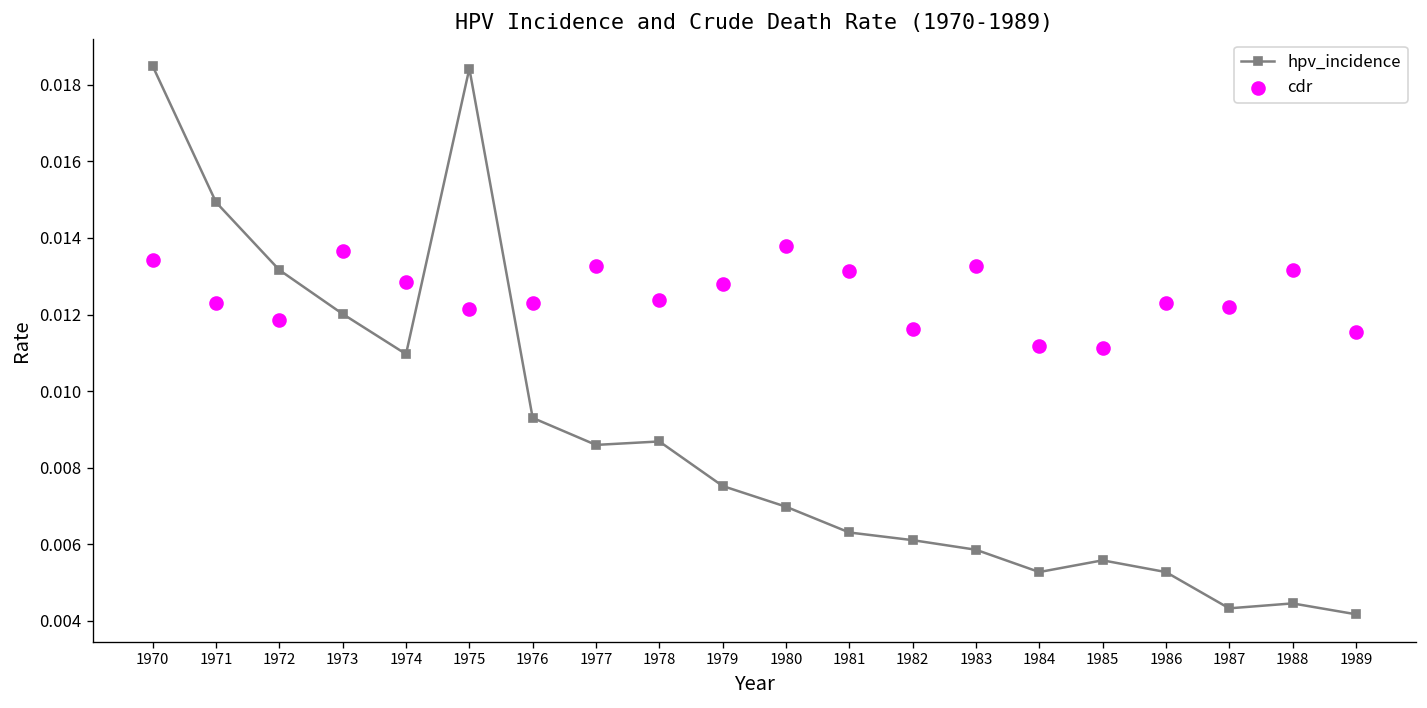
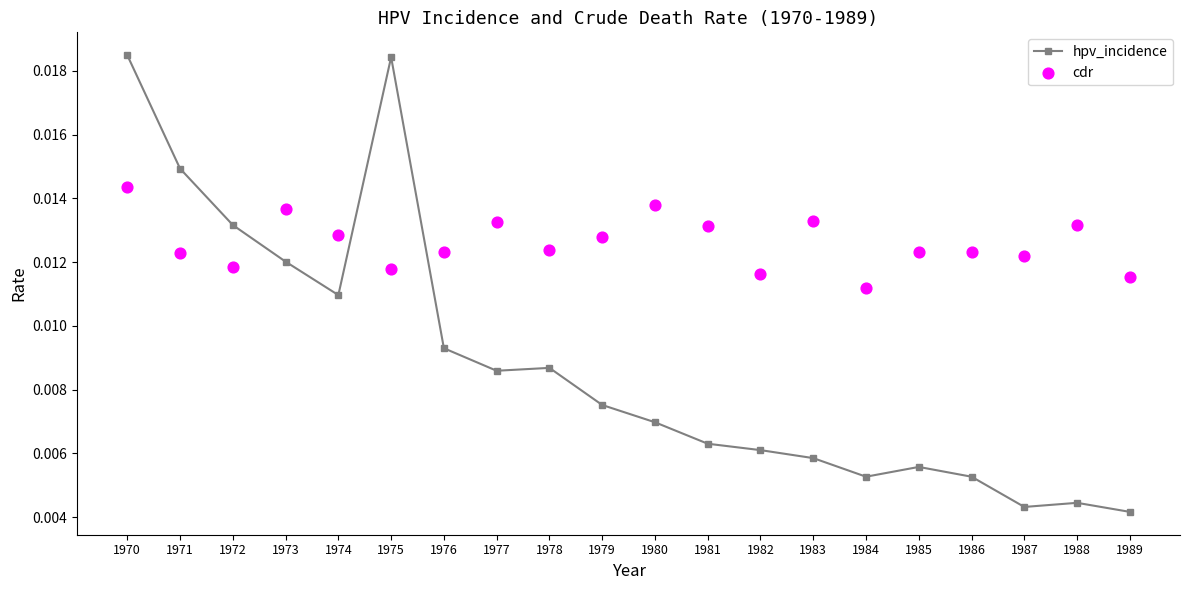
cdr, 1970: 0.0134 -> 0.0144
cdr, 1975: 0.0122 -> 0.0118
cdr, 1985: 0.0111 -> 0.0123
